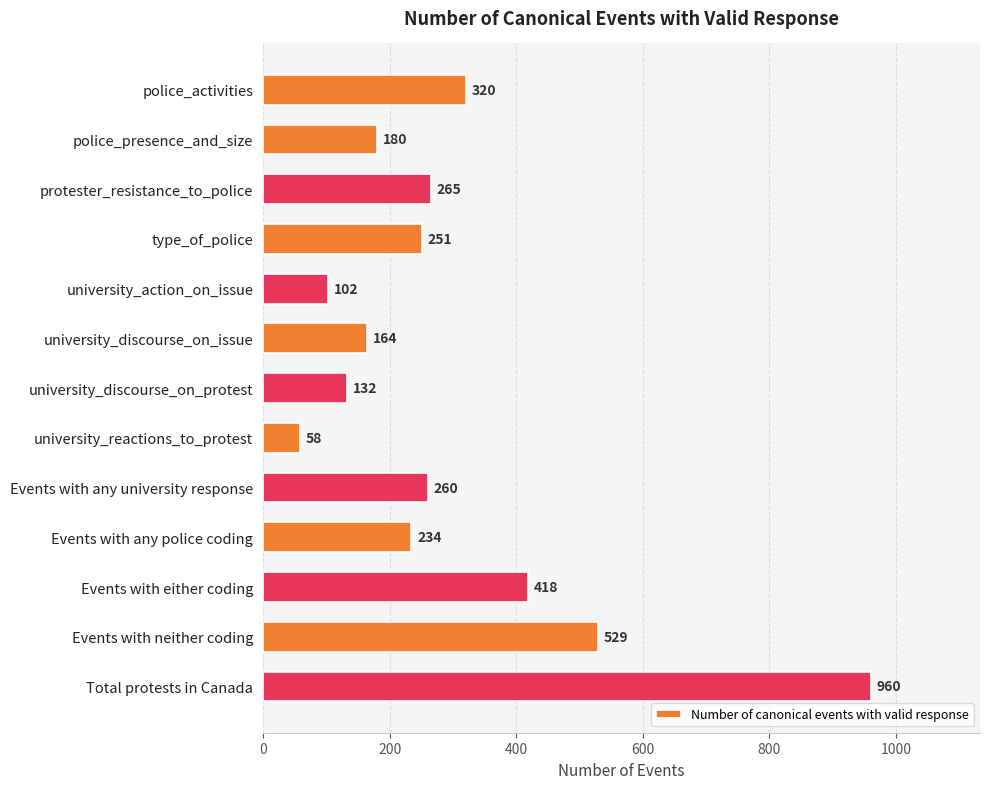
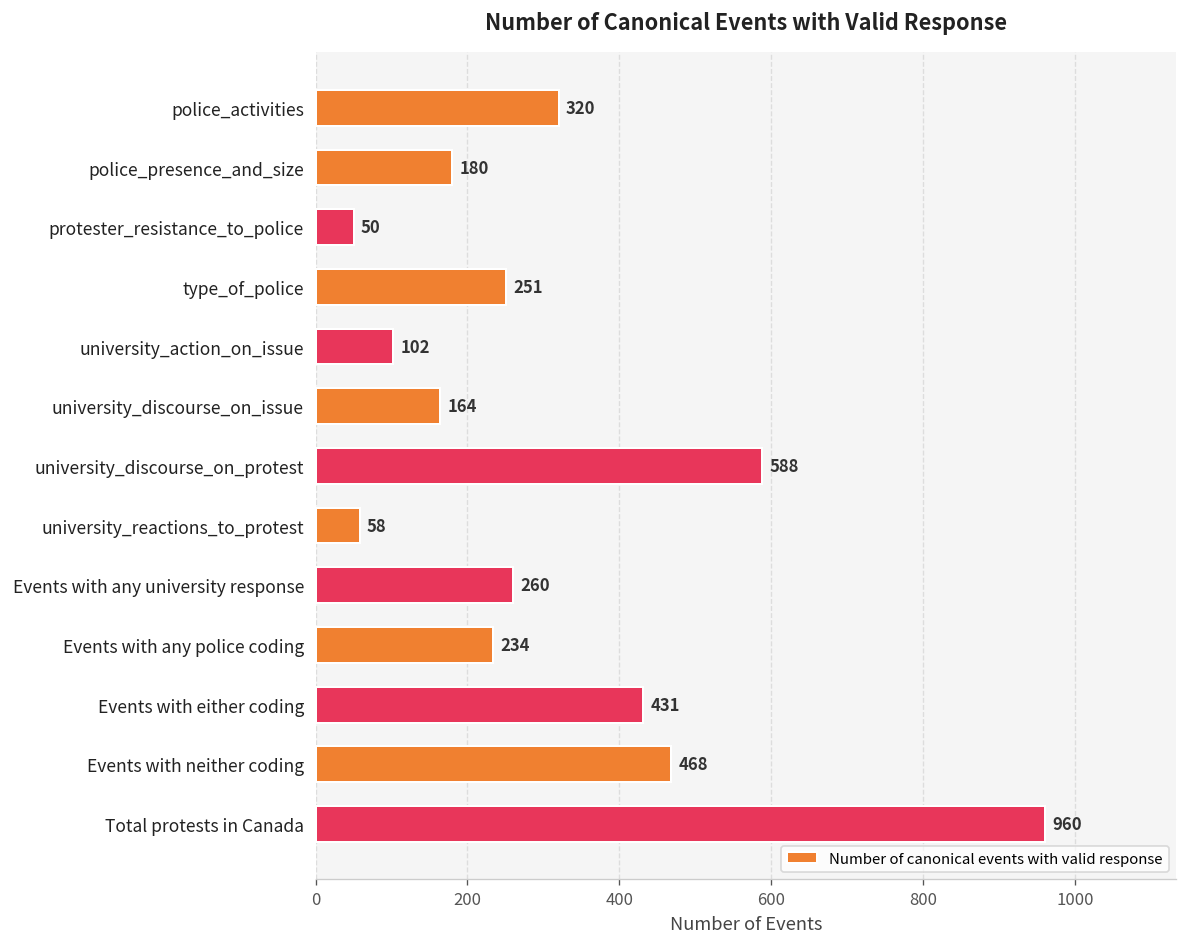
protester_resistance_to_police: 265 -> 50
university_discourse_on_protest: 132 -> 588
Events with either coding: 418 -> 431
Events with neither coding: 529 -> 468
